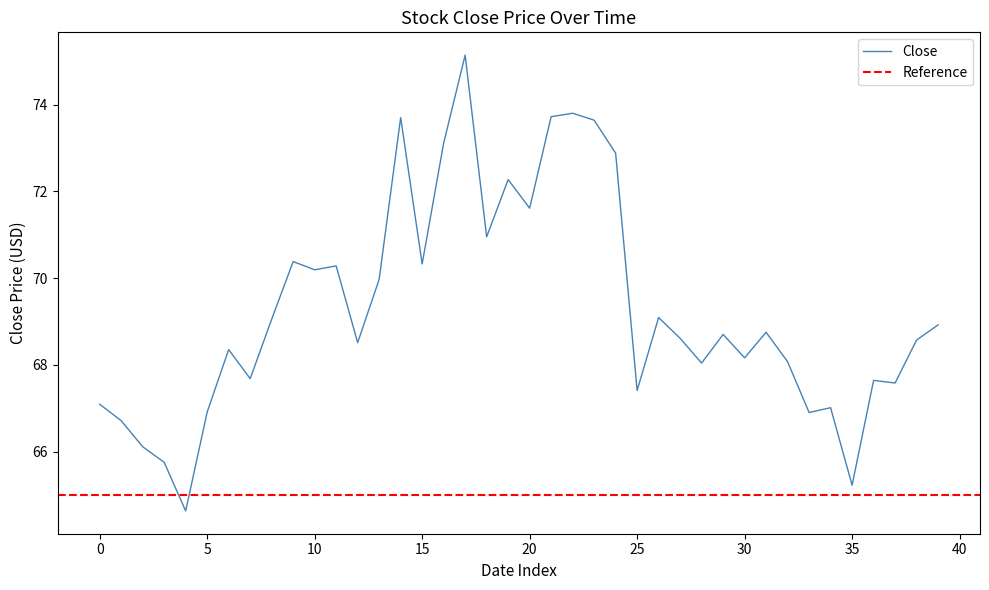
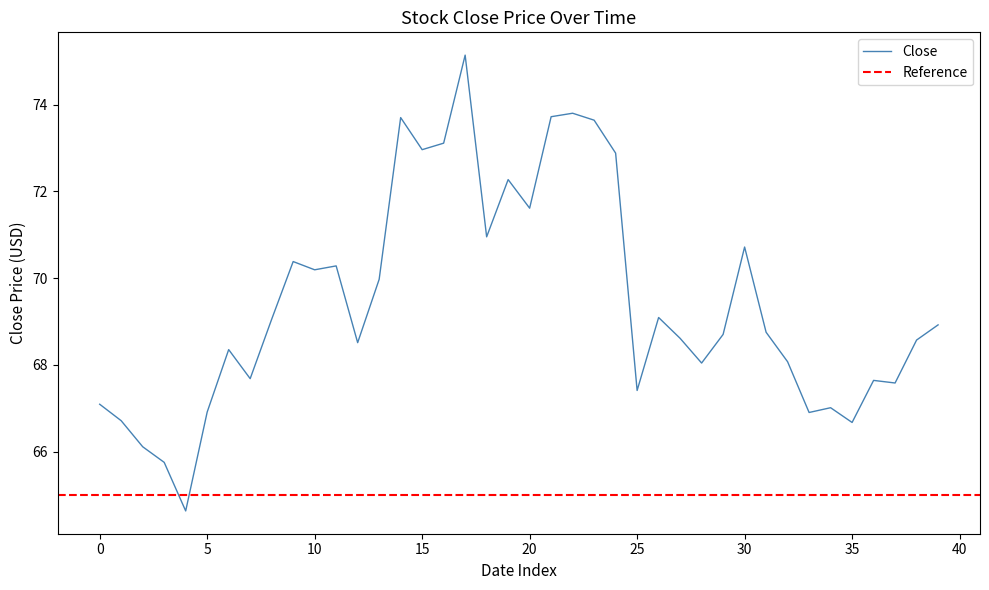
15: 70.3 -> 73.0
30: 68.2 -> 70.7
35: 65.2 -> 66.7
